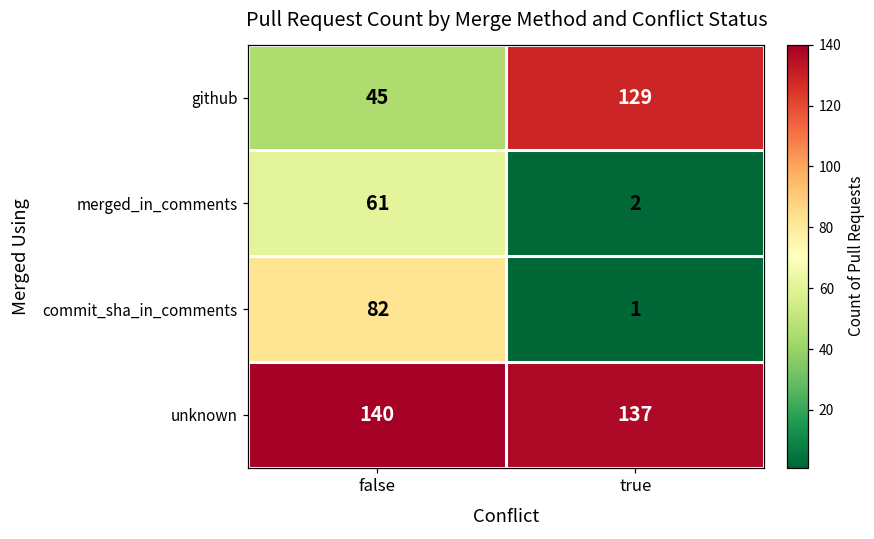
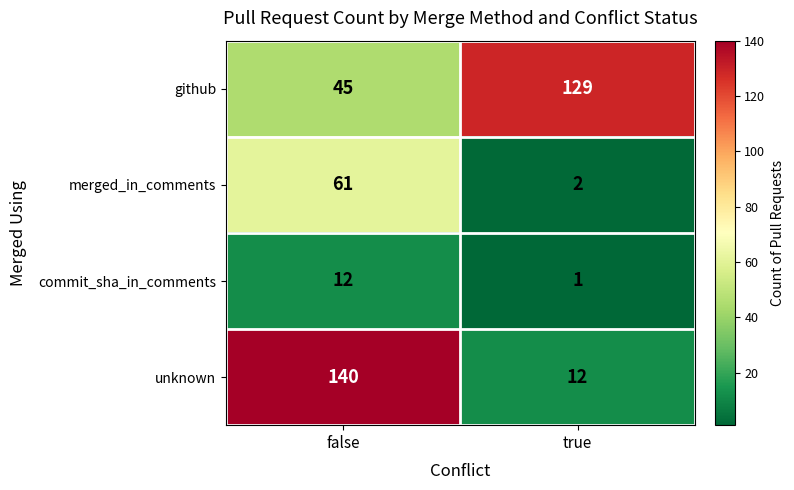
commit_sha_in_comments, false: 82 -> 12
unknown, true: 137 -> 12
